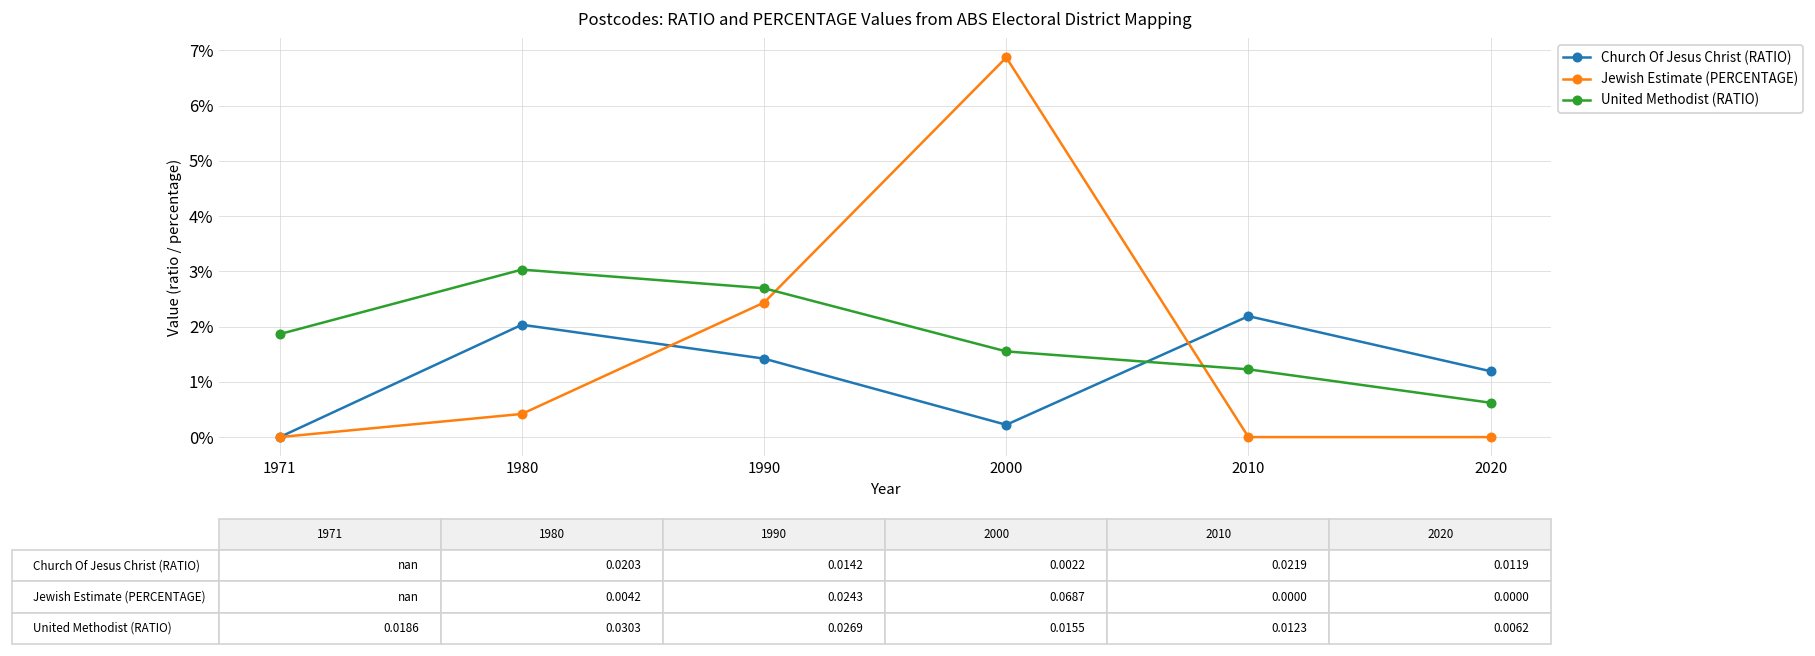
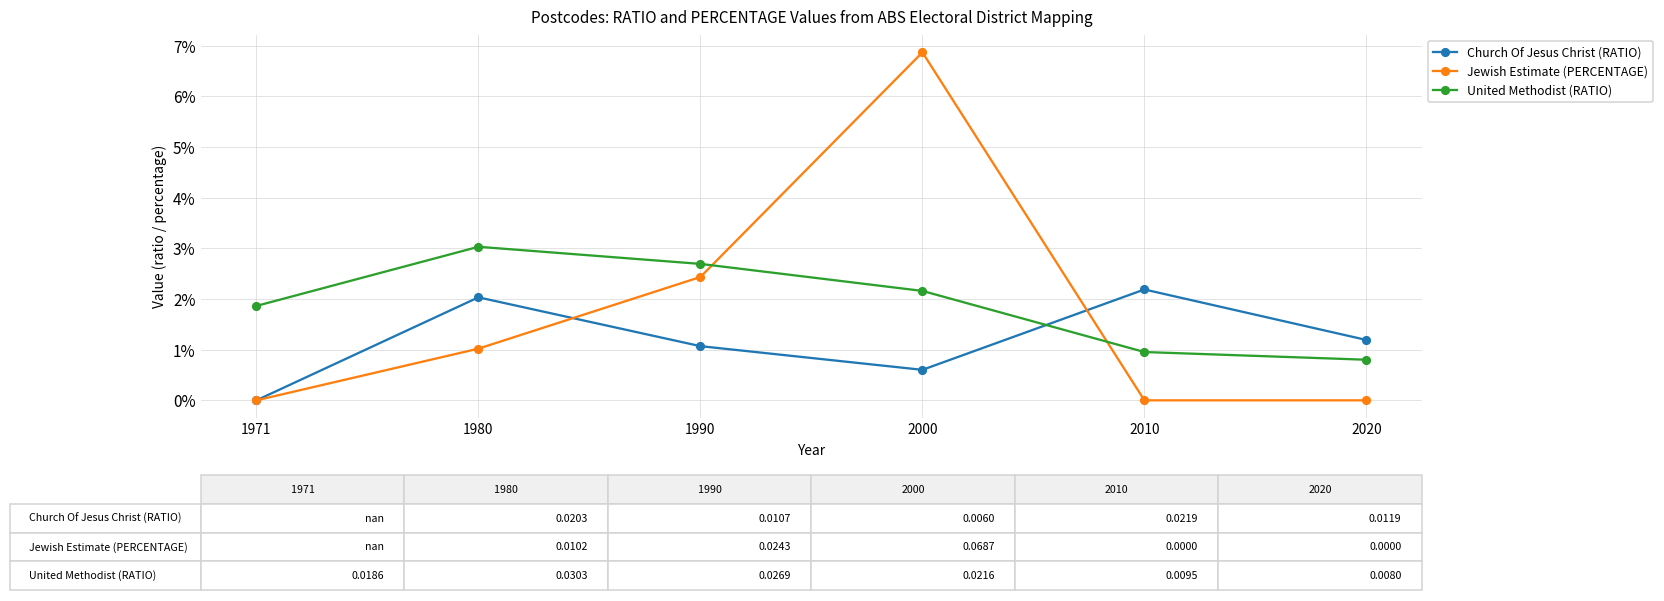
Jewish Estimate (PERCENTAGE), 1980: 0.0042 -> 0.0102
Church Of Jesus Christ (RATIO), 1990: 0.0142 -> 0.0107
Church Of Jesus Christ (RATIO), 2000: 0.0022 -> 0.0060
United Methodist (RATIO), 2000: 0.0155 -> 0.0216
United Methodist (RATIO), 2010: 0.0123 -> 0.0095
United Methodist (RATIO), 2020: 0.0062 -> 0.0080
